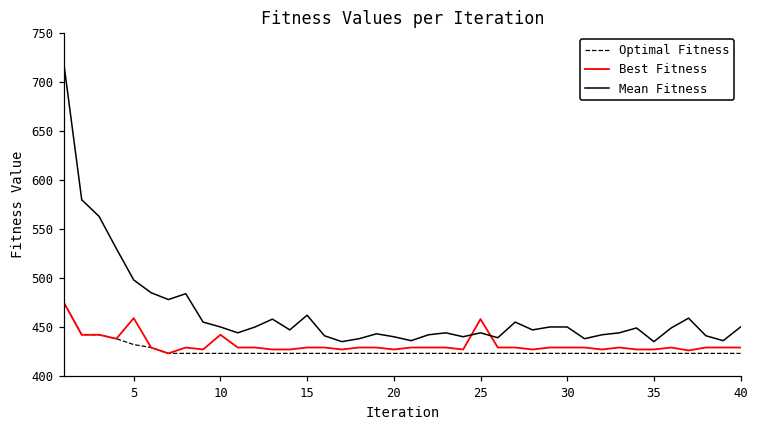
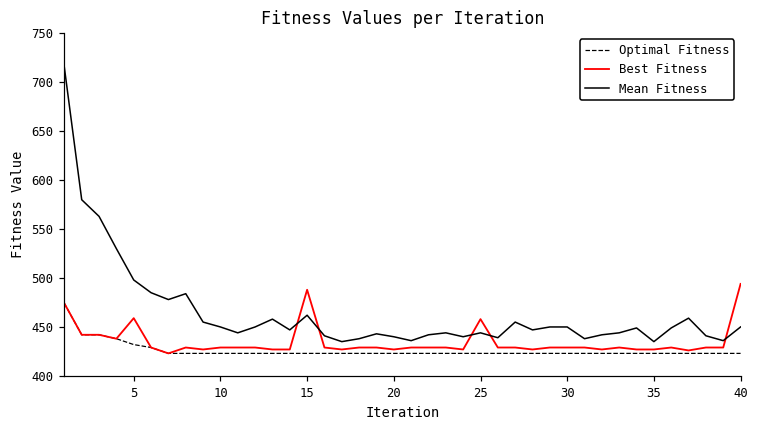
Best Fitness, 10: 440 -> 430
Best Fitness, 15: 430 -> 490
Best Fitness, 40: 430 -> 490
